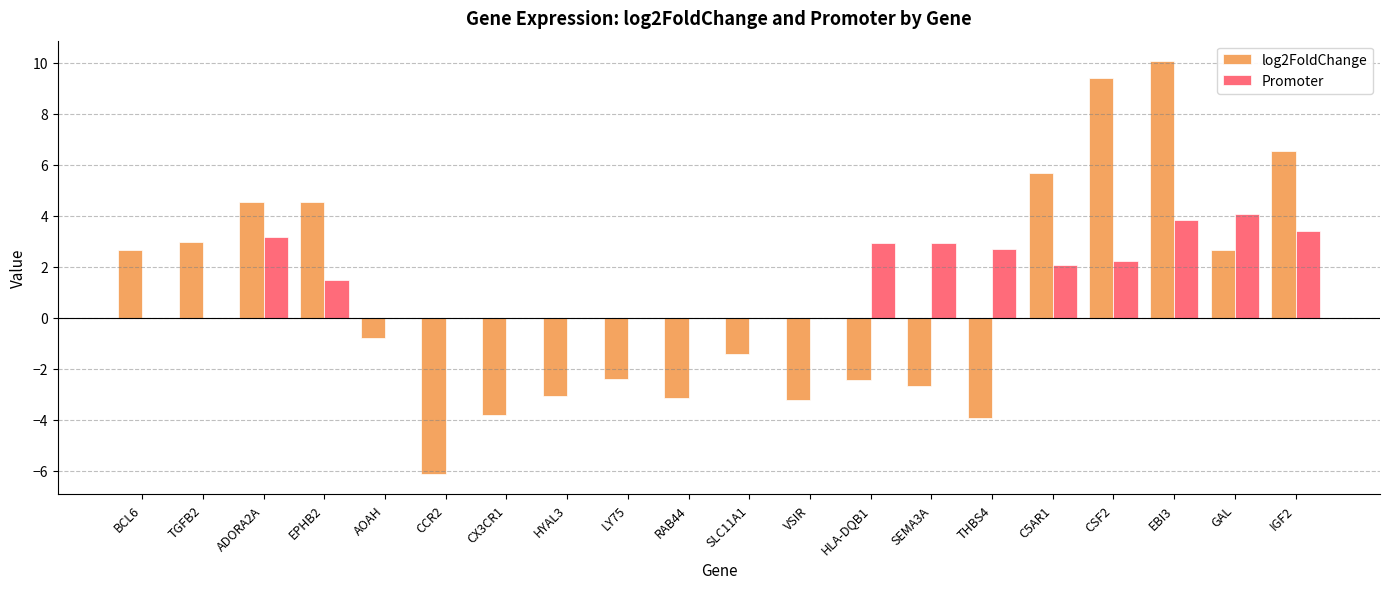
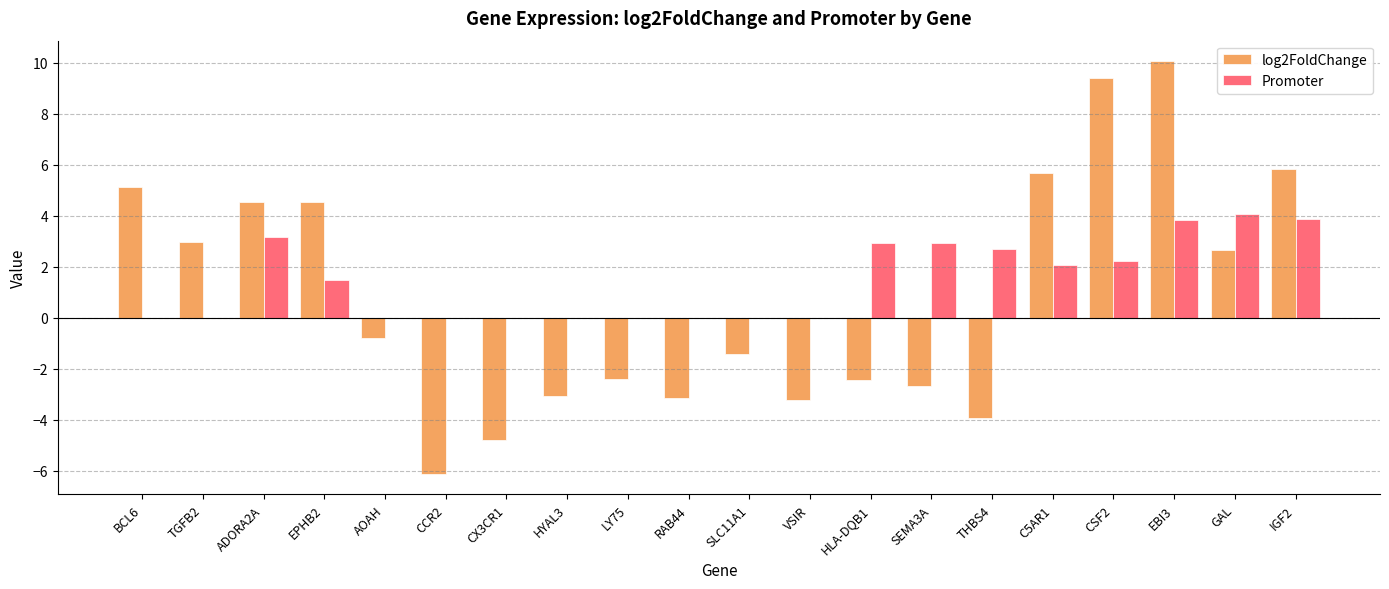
log2FoldChange, BCL6: 2.7 -> 5.1
log2FoldChange, CX3CR1: -3.8 -> -4.8
log2FoldChange, IGF2: 6.5 -> 5.8
Promoter, IGF2: 3.4 -> 3.9
